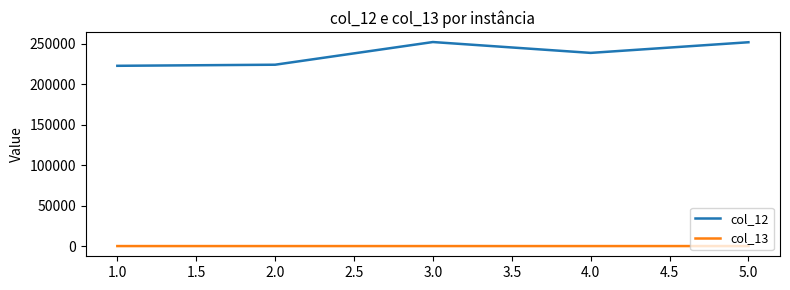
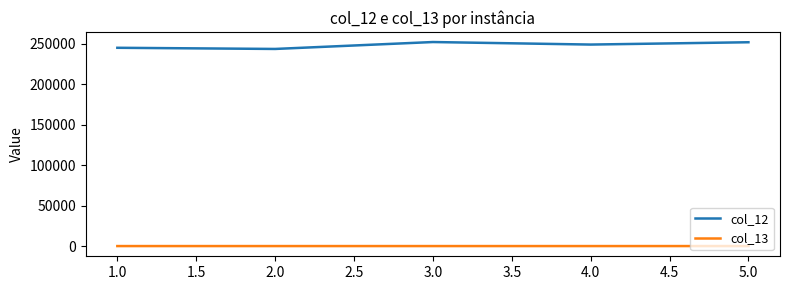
col_12, 1.0: 220000 -> 240000
col_12, 2.0: 220000 -> 240000
col_12, 4.0: 240000 -> 250000
